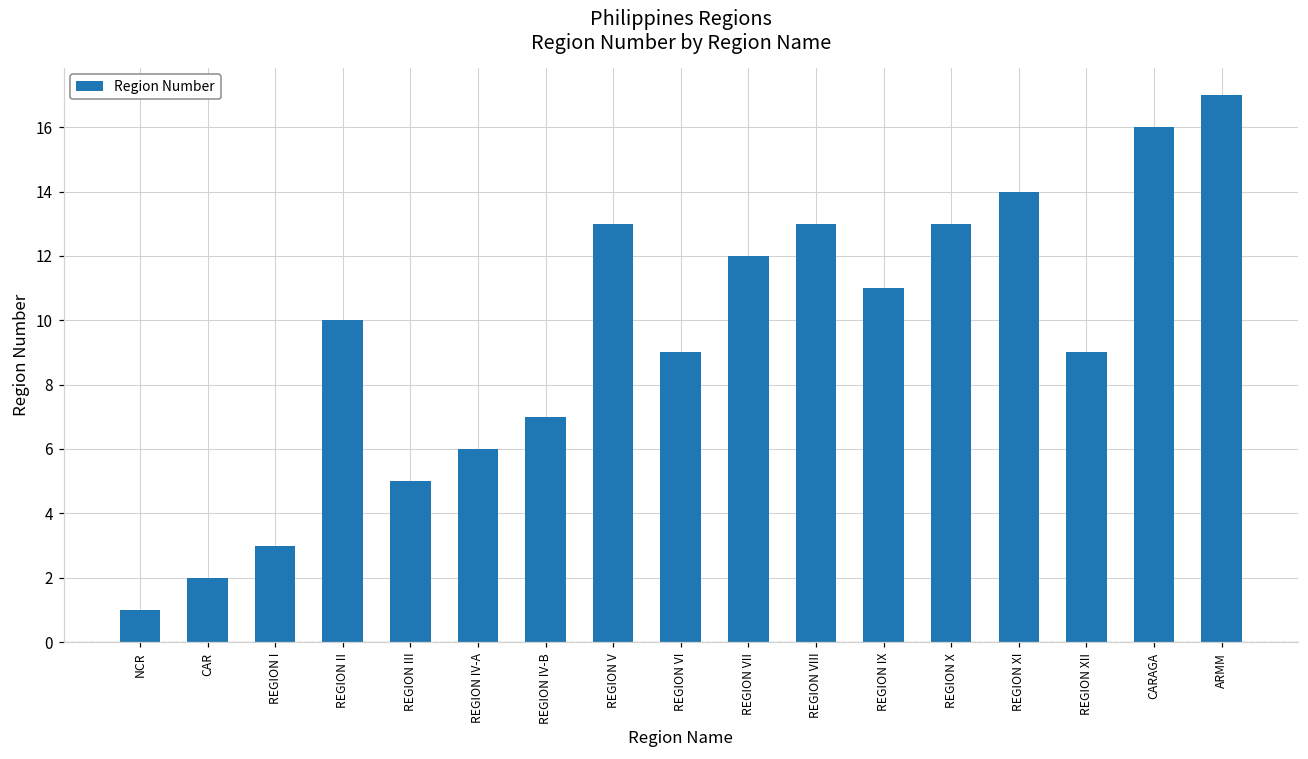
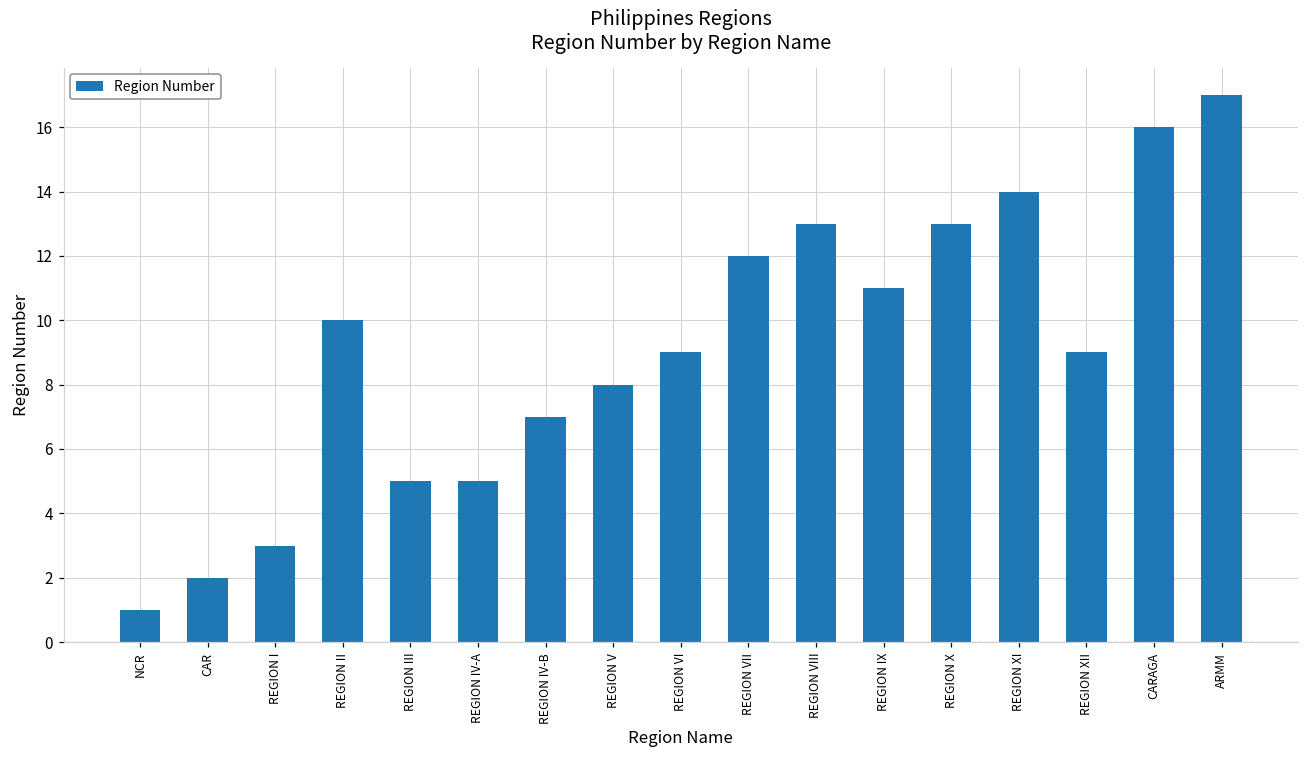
REGION IV-A: 6 -> 5
REGION V: 13 -> 8
